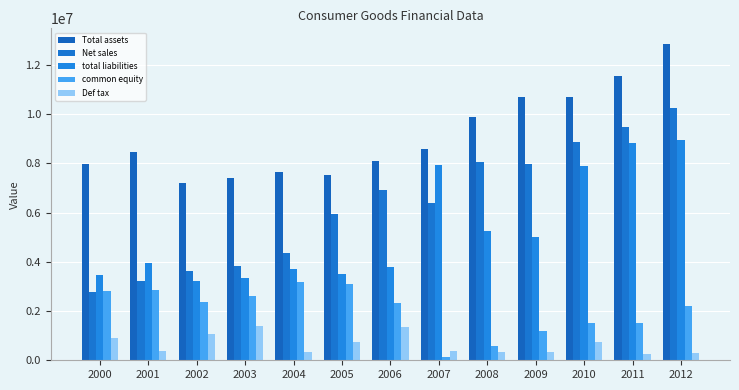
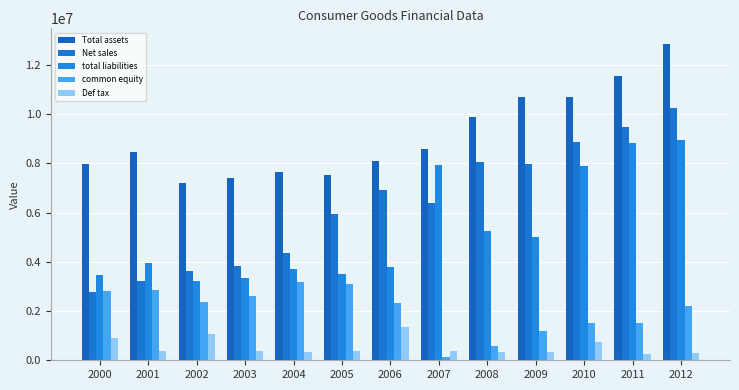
Def tax, 2003: 1400000 -> 400000
Def tax, 2005: 700000 -> 400000
